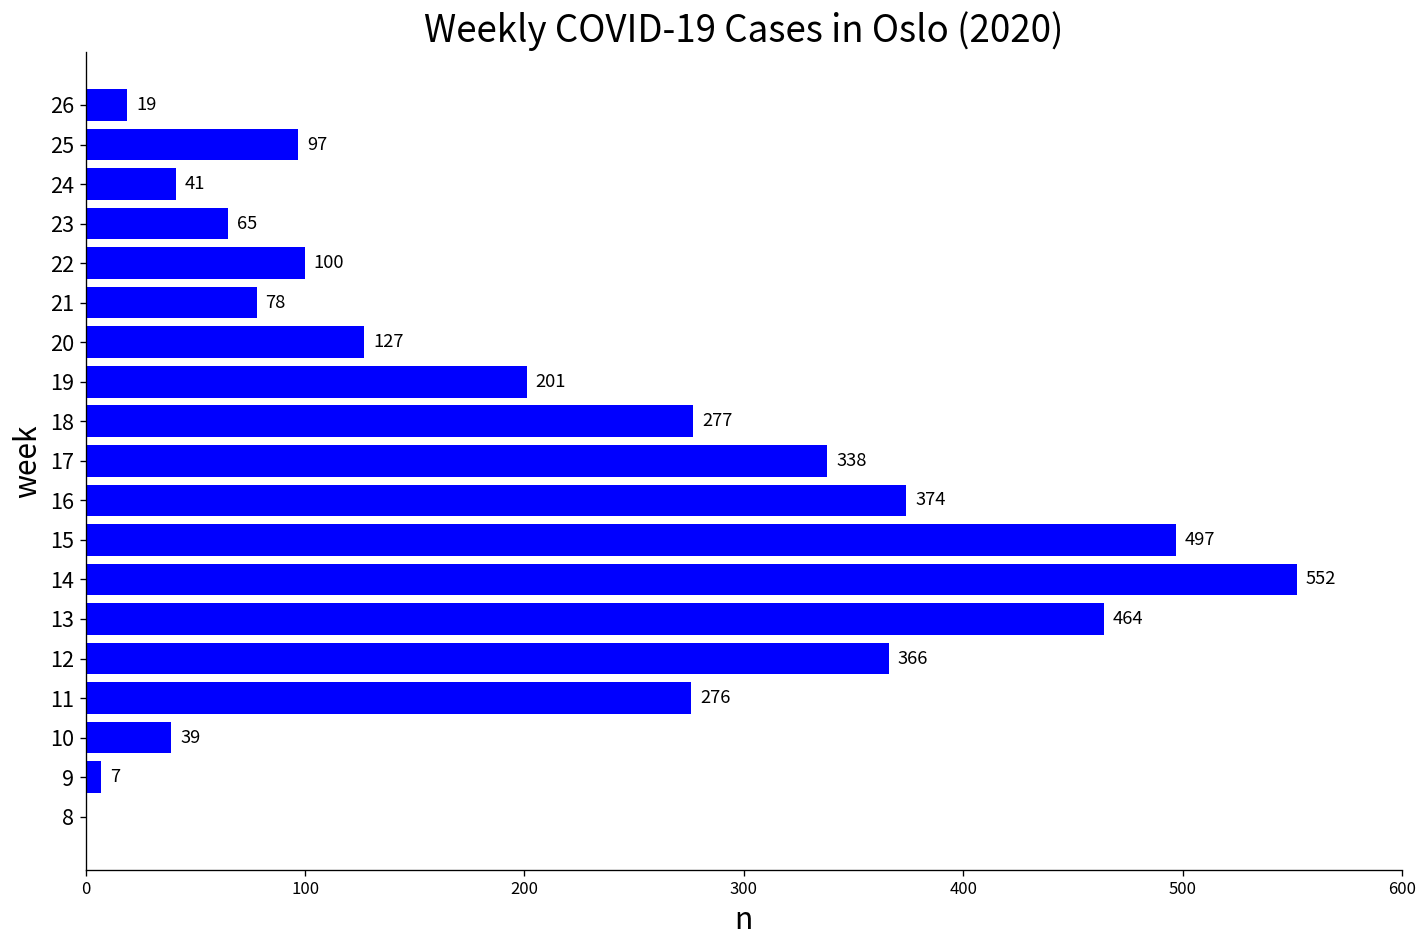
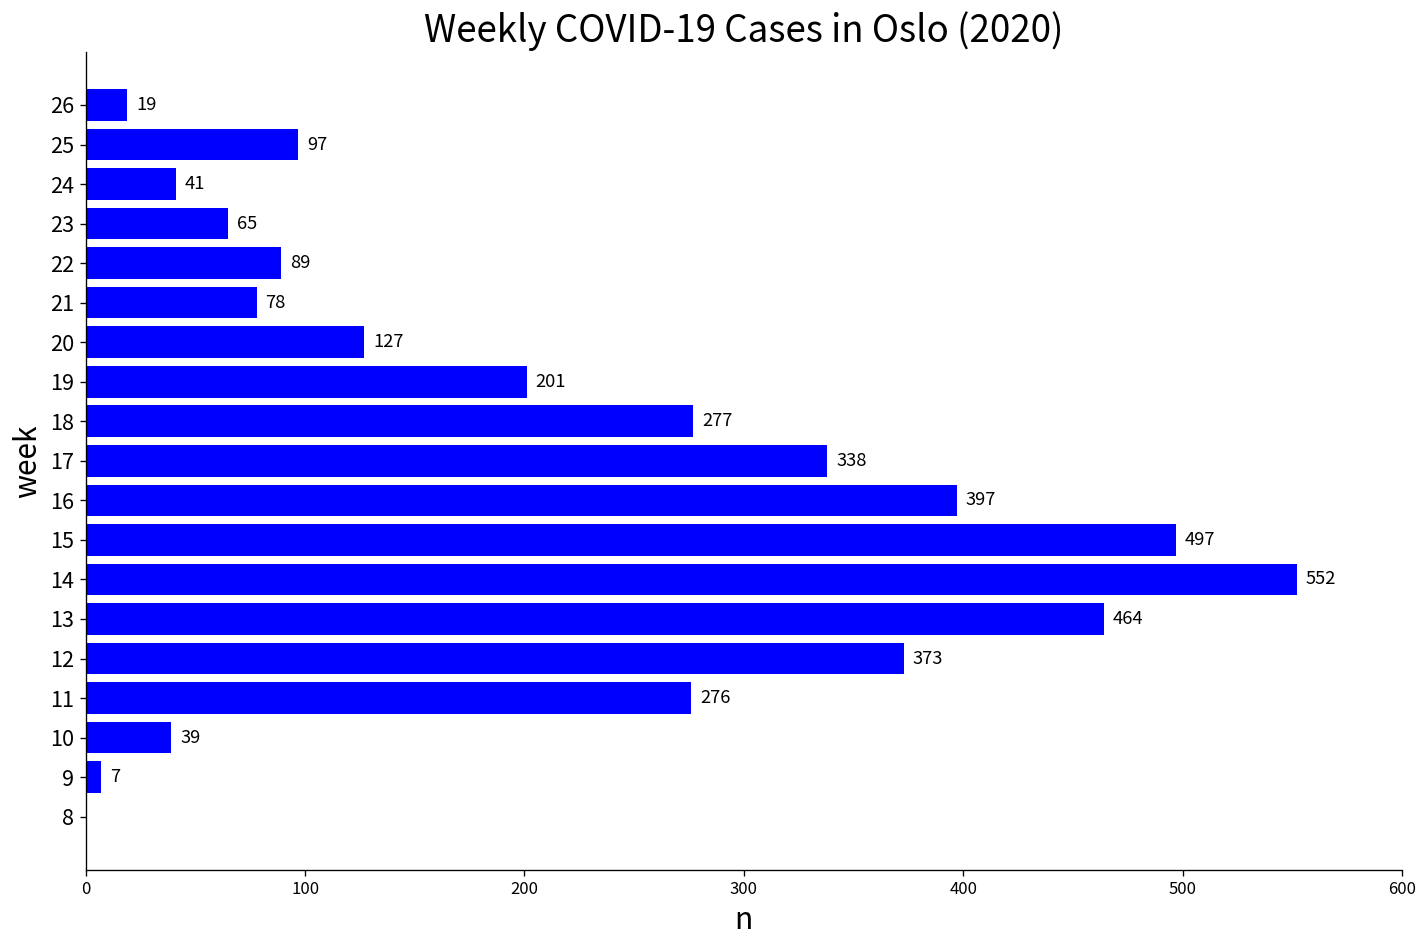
22: 100 -> 89
16: 374 -> 397
12: 366 -> 373
